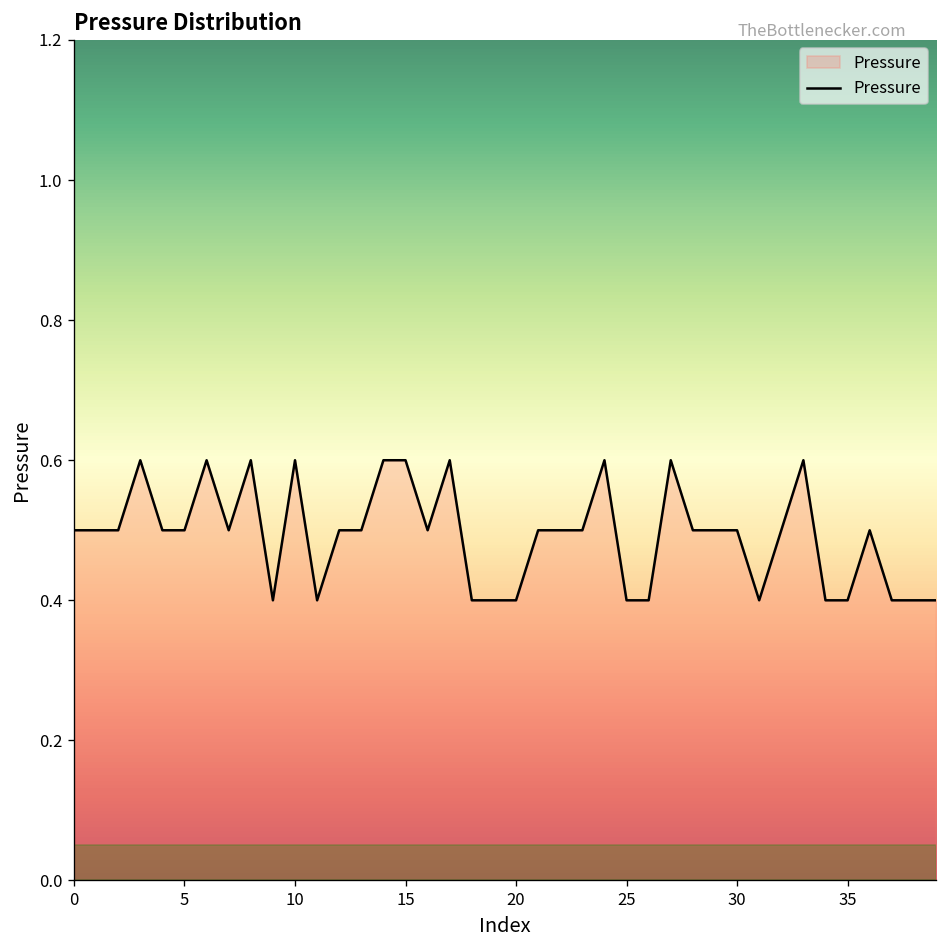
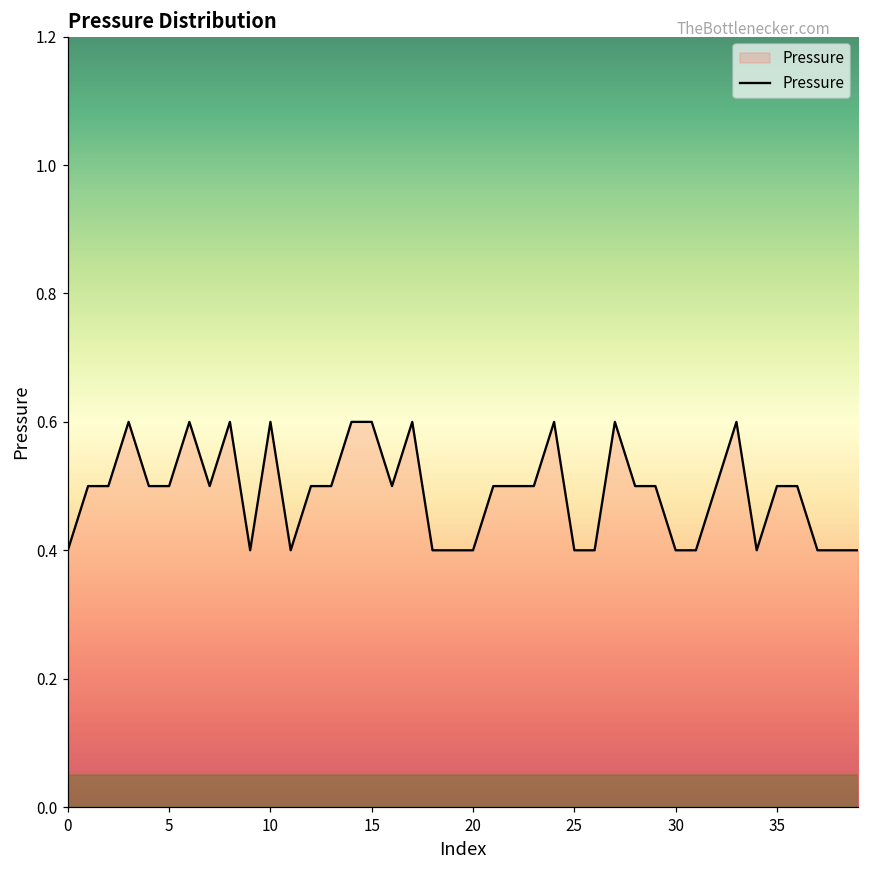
0: 0.5 -> 0.4
30: 0.5 -> 0.4
35: 0.4 -> 0.5
